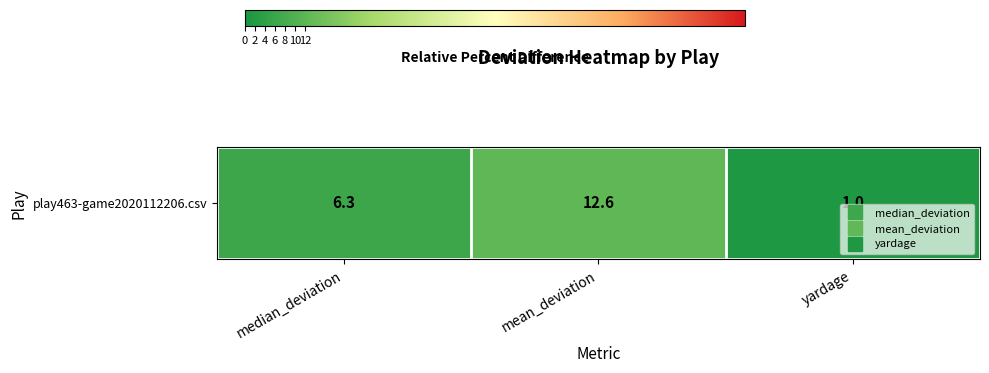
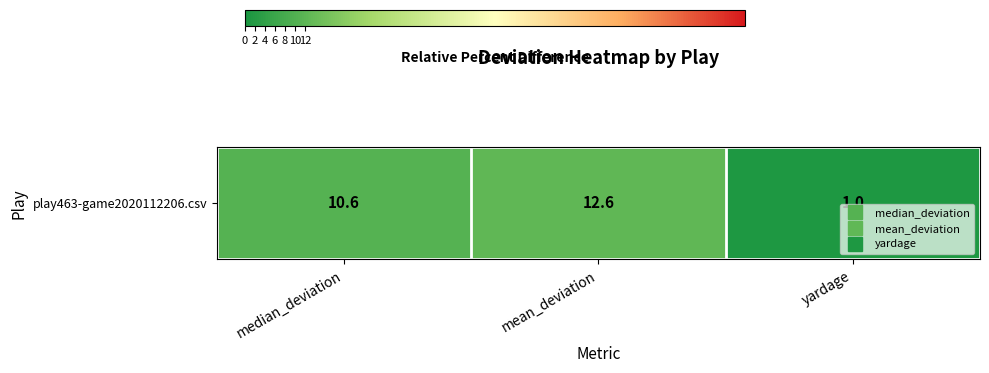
play463-game2020112206.csv, median_deviation: 6.3 -> 10.6
